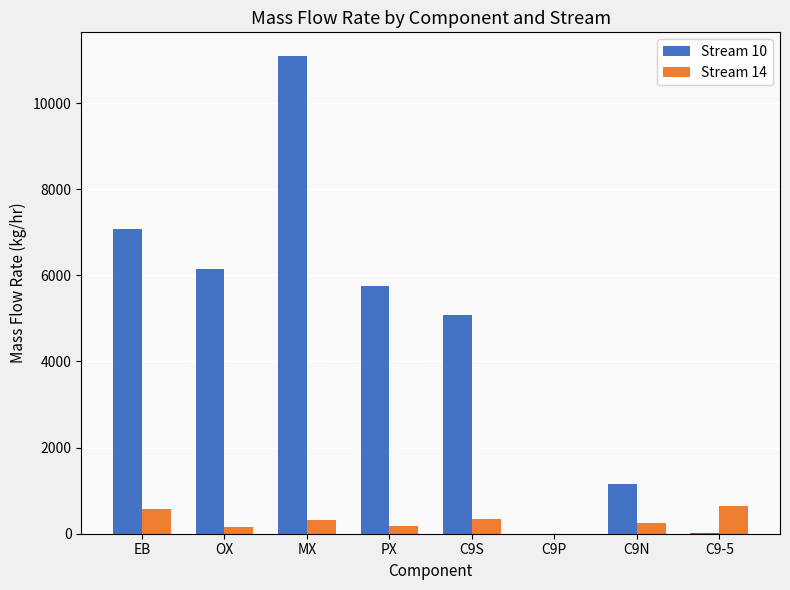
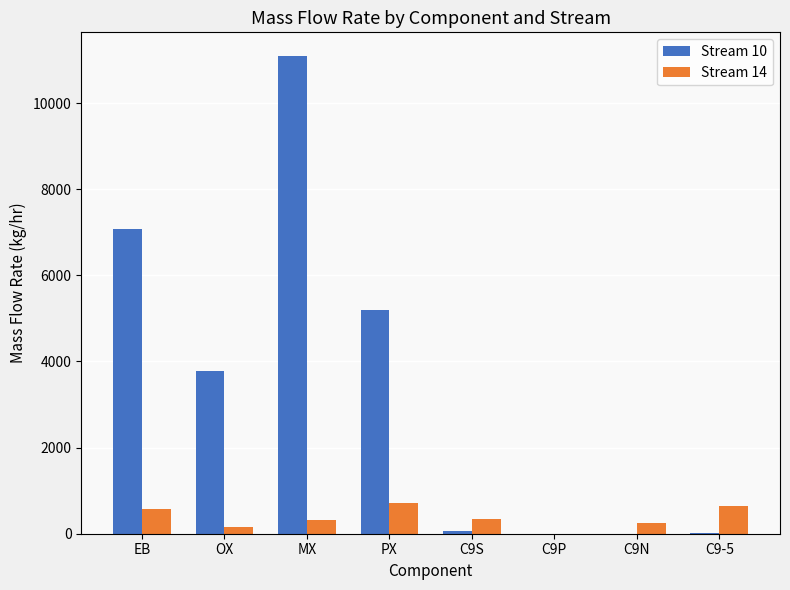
Stream 10, OX: 6100 -> 3800
Stream 10, PX: 5700 -> 5200
Stream 14, PX: 200 -> 700
Stream 10, C9S: 5100 -> 100
Stream 10, C9N: 1200 -> 0
